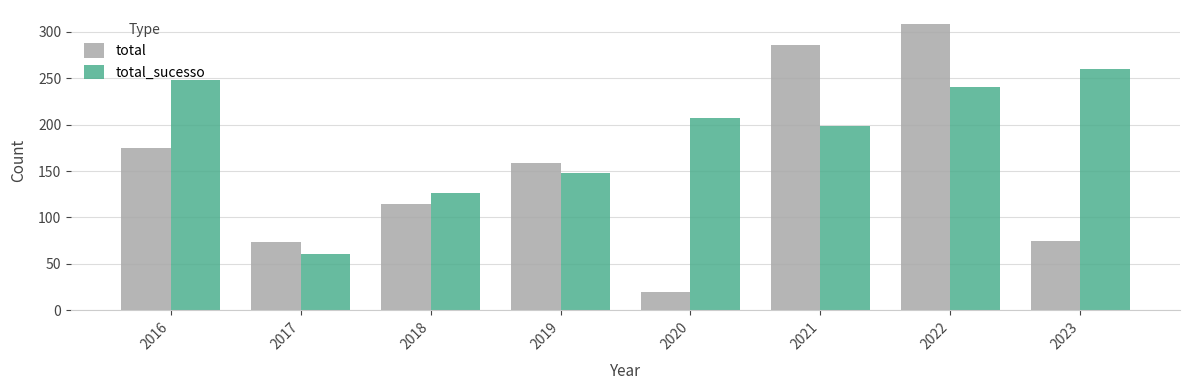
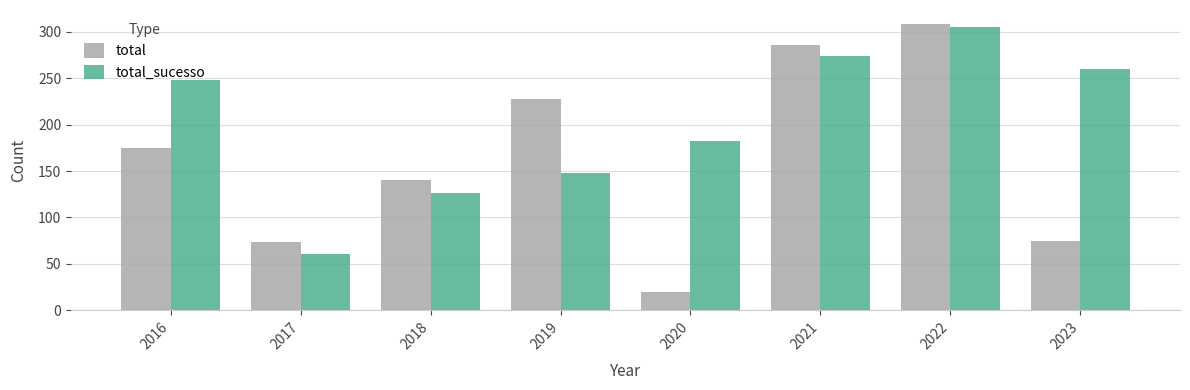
total, 2018: 120 -> 140
total, 2019: 160 -> 230
total_sucesso, 2020: 210 -> 180
total_sucesso, 2021: 200 -> 270
total_sucesso, 2022: 240 -> 310
